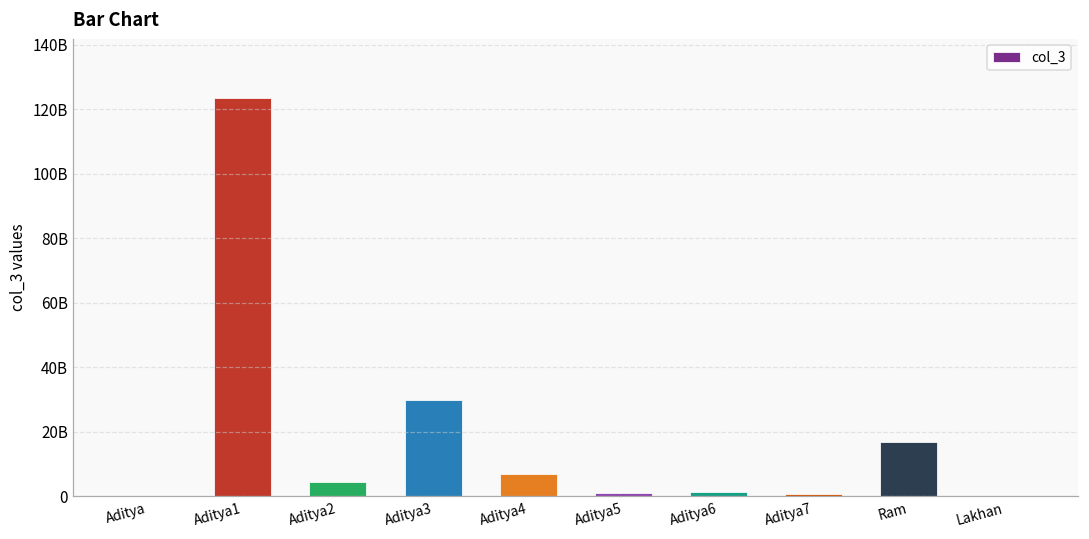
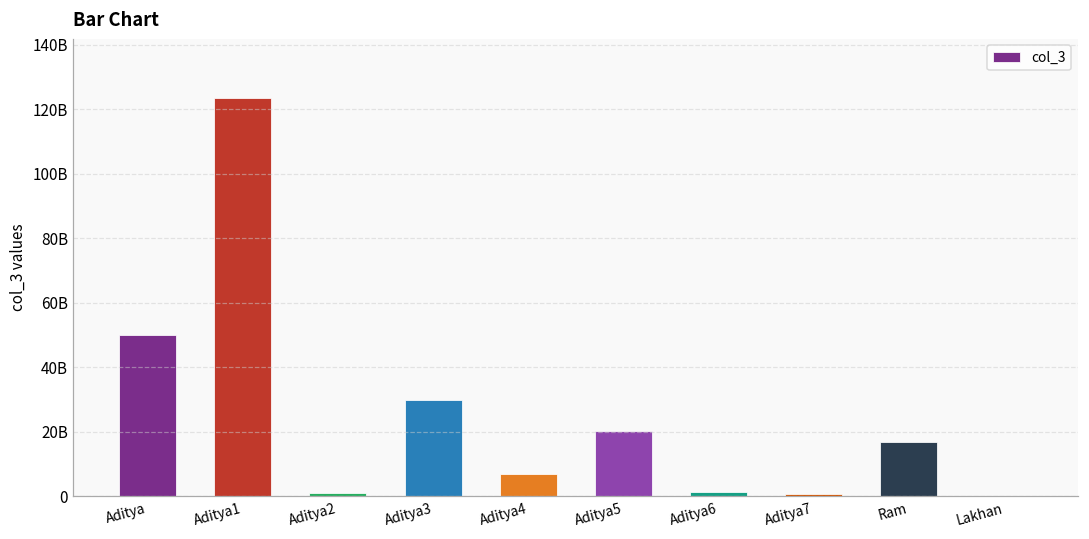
Aditya: 0 -> 50000000000
Aditya2: 4000000000 -> 1000000000
Aditya5: 1000000000 -> 20000000000
